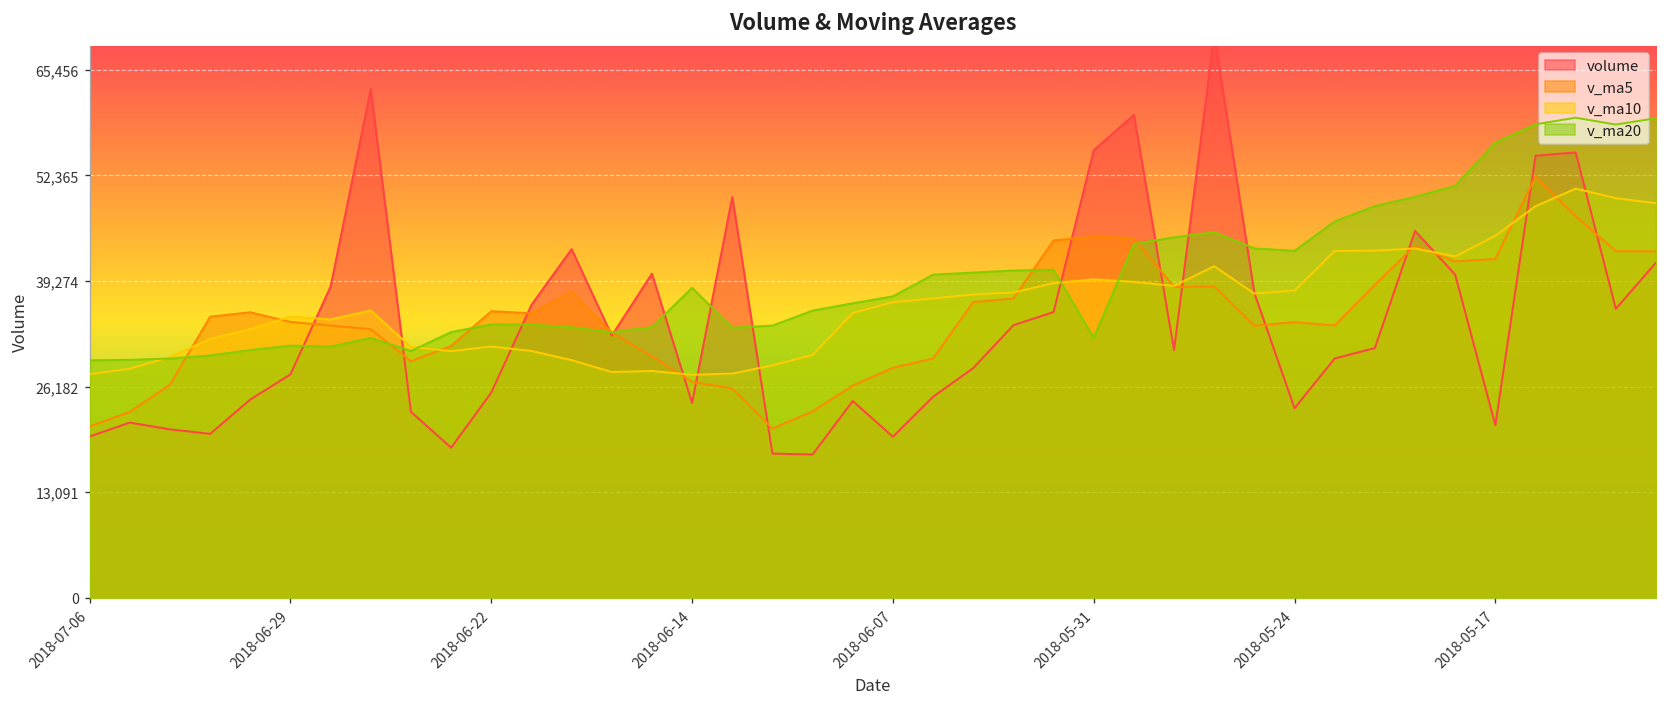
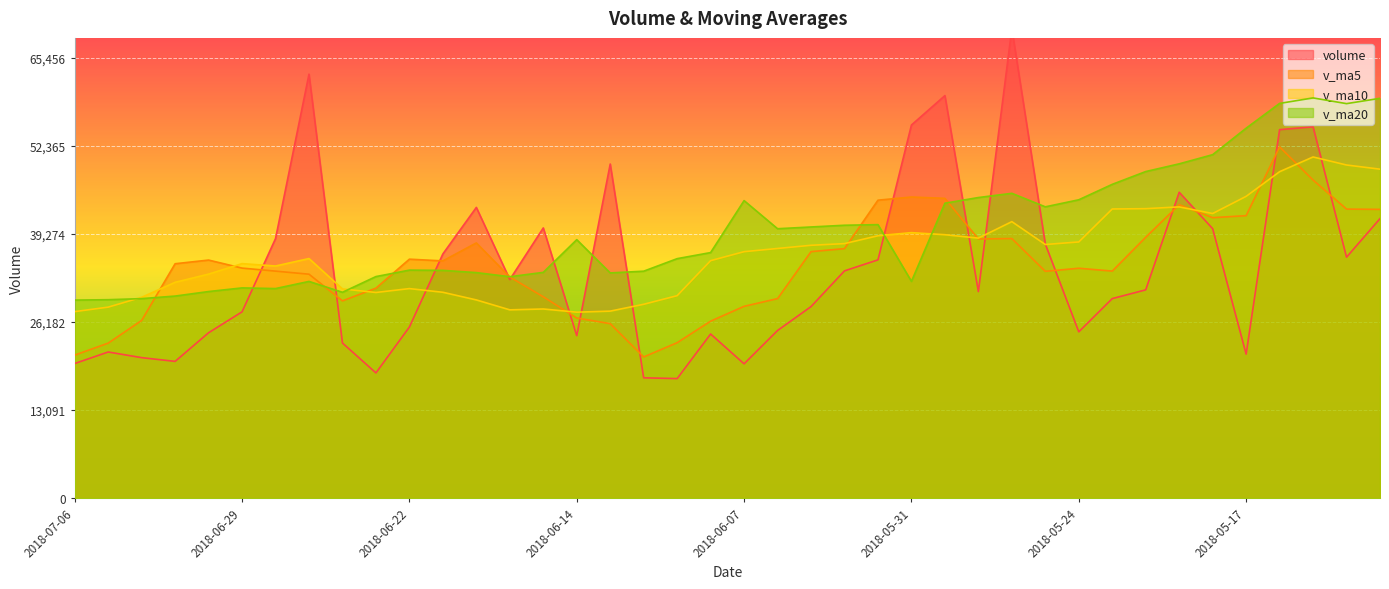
v_ma20, 2018-06-07: 37,000 -> 44,000
volume, 2018-05-24: 24,000 -> 25,000
v_ma20, 2018-05-24: 43,000 -> 44,000
v_ma20, 2018-05-17: 56,000 -> 55,000
